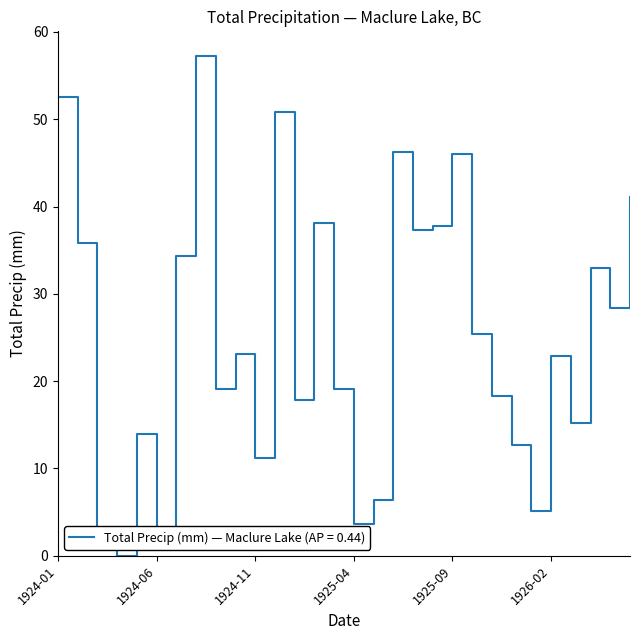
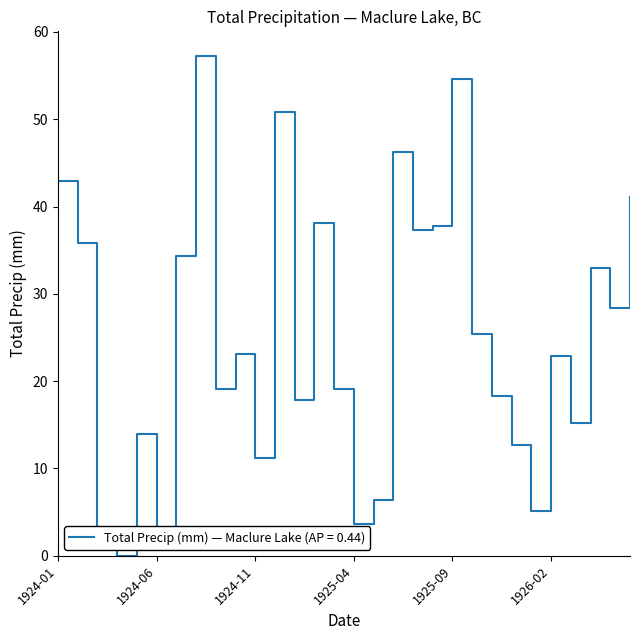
1924-01: 53 -> 43
1925-09: 46 -> 55
